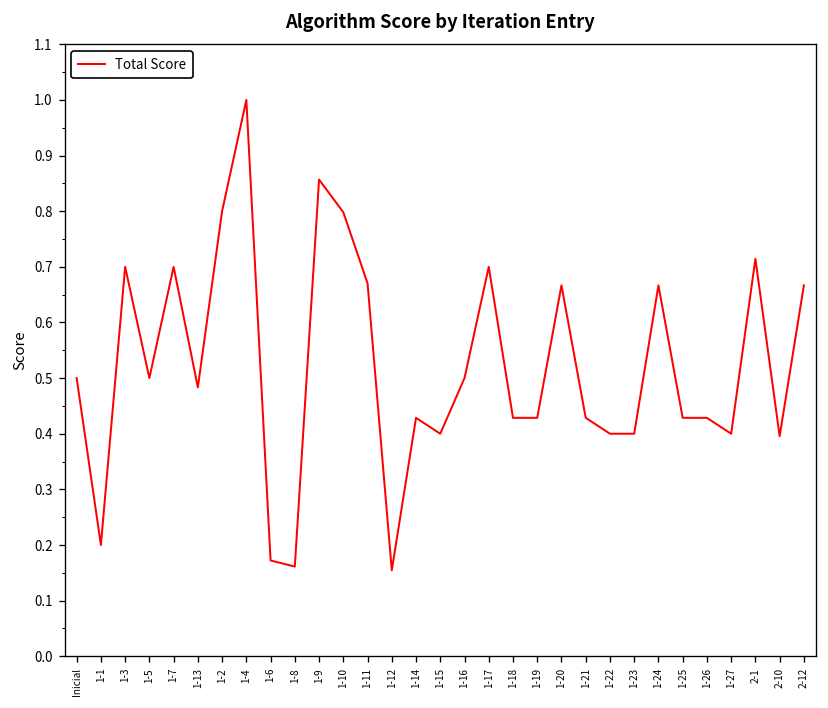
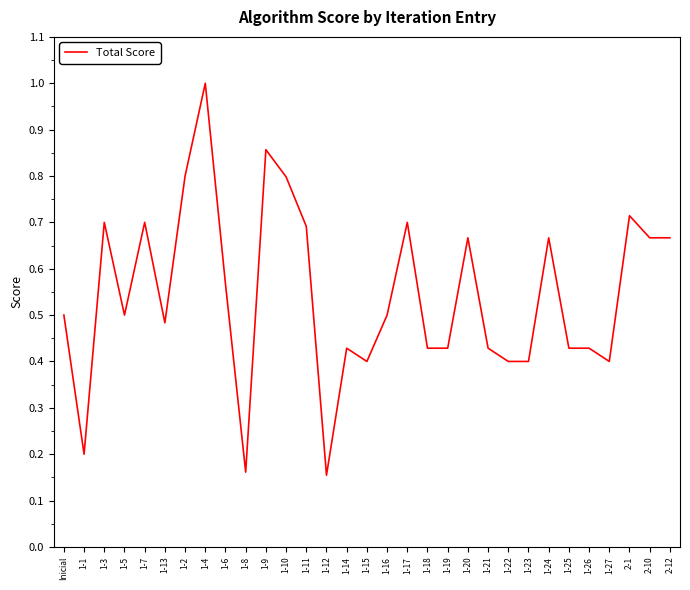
1-6: 0.17 -> 0.57
1-11: 0.67 -> 0.69
2-10: 0.40 -> 0.67
